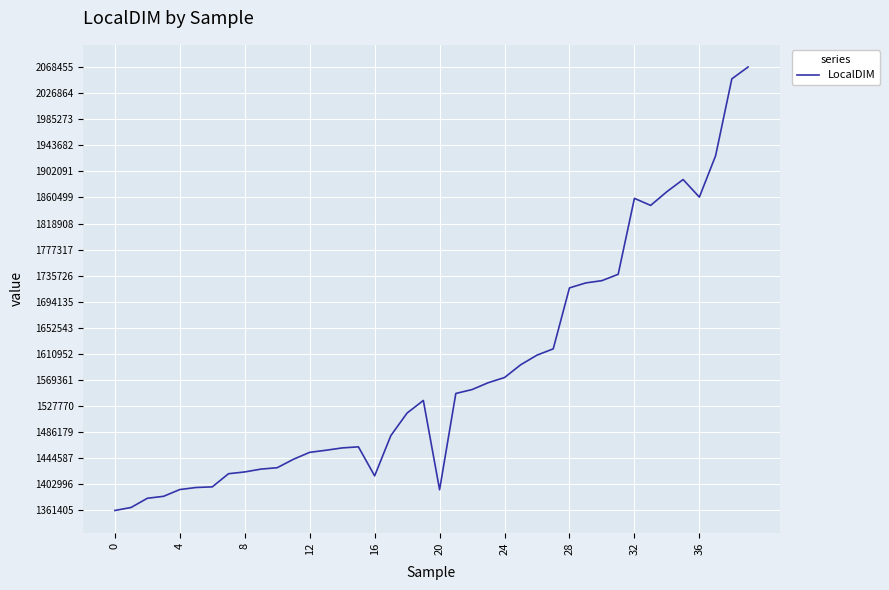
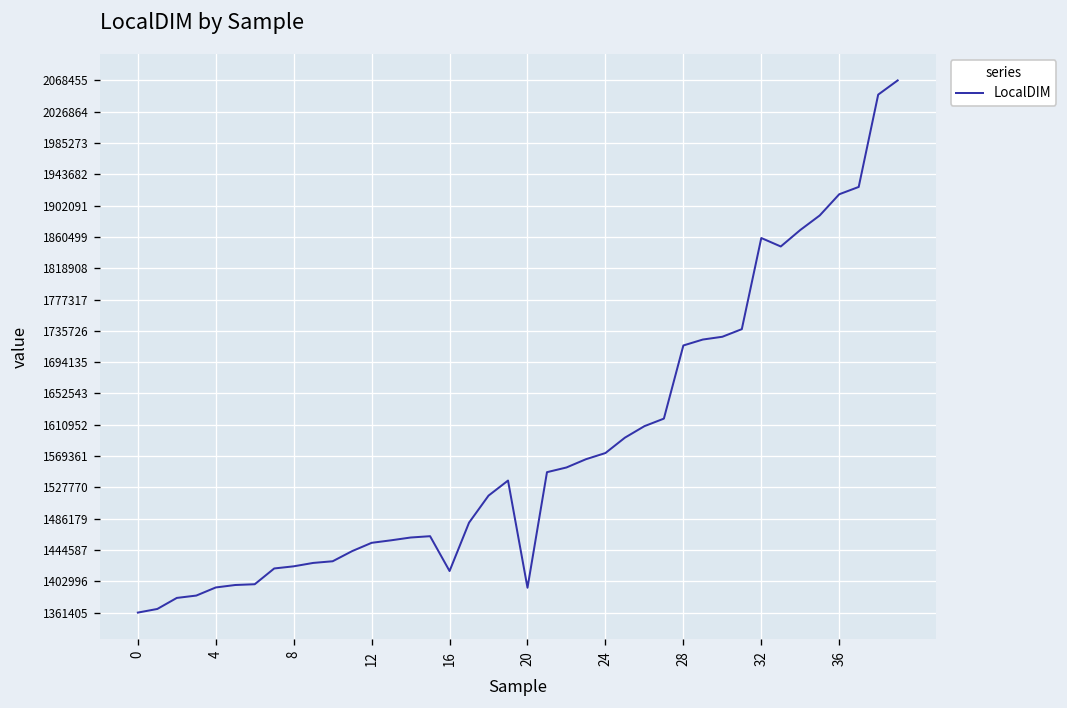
36: 1860000 -> 1920000
